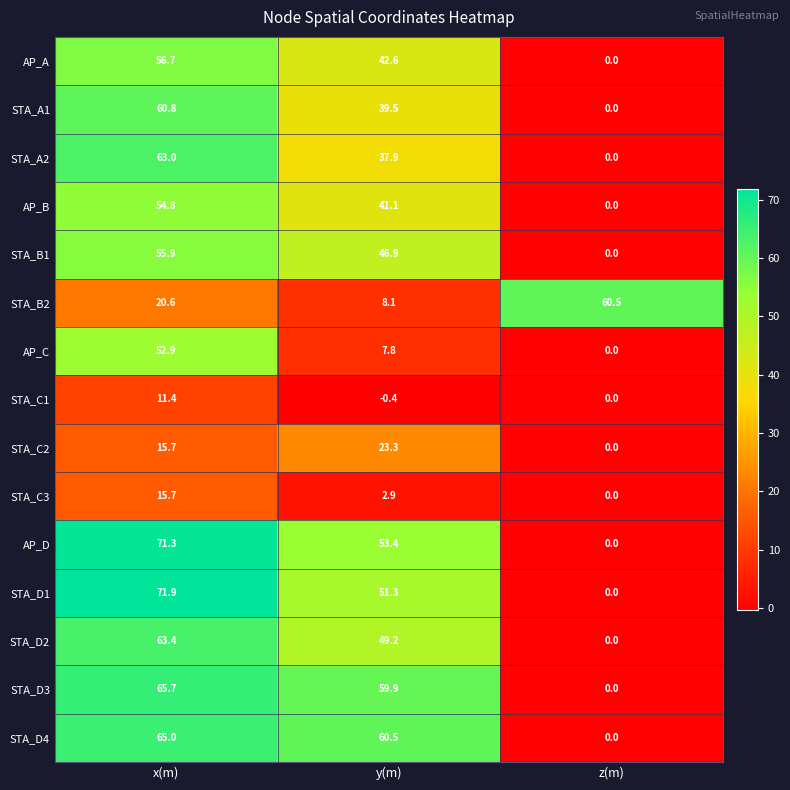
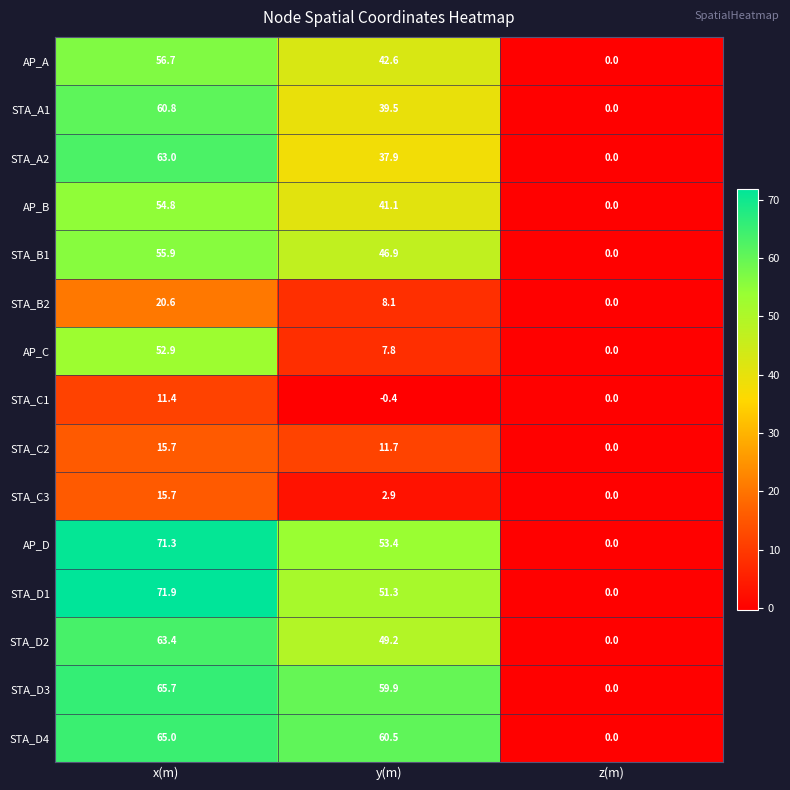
STA_B2, z(m): 60.5 -> 0.0
STA_C2, y(m): 23.3 -> 11.7
